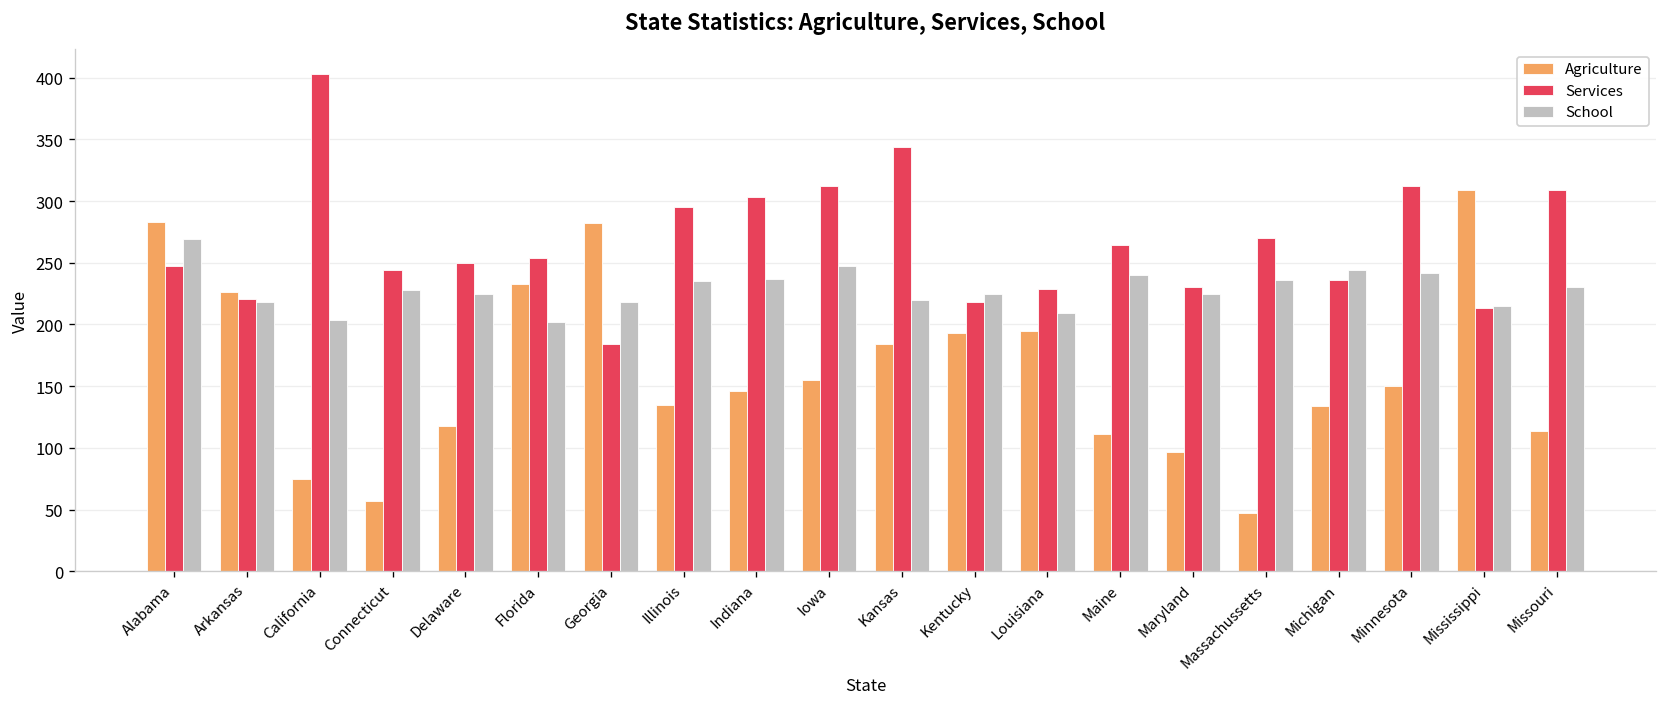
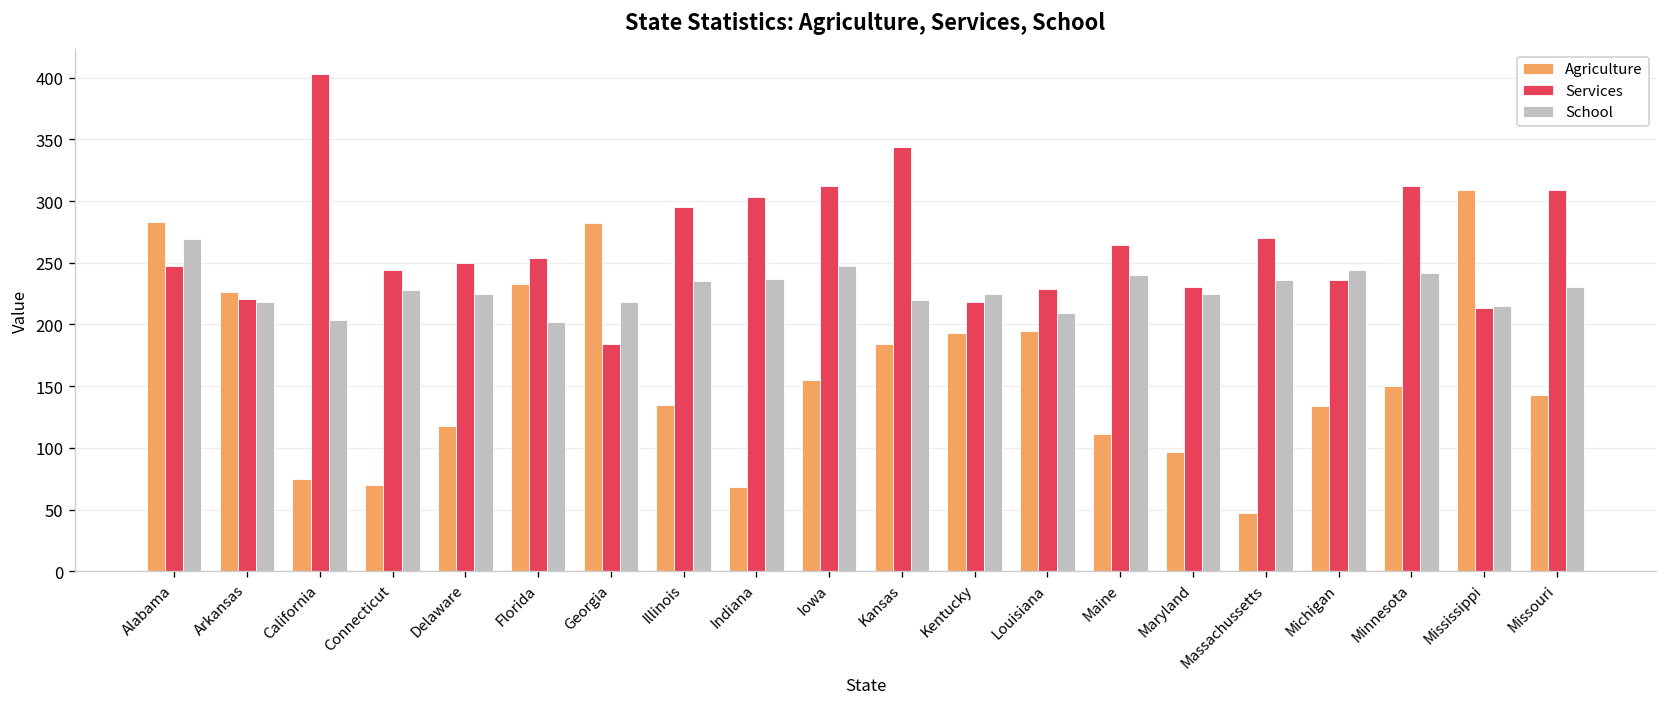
Agriculture, Connecticut: 57 -> 70
Agriculture, Indiana: 146 -> 68
Agriculture, Missouri: 114 -> 143
